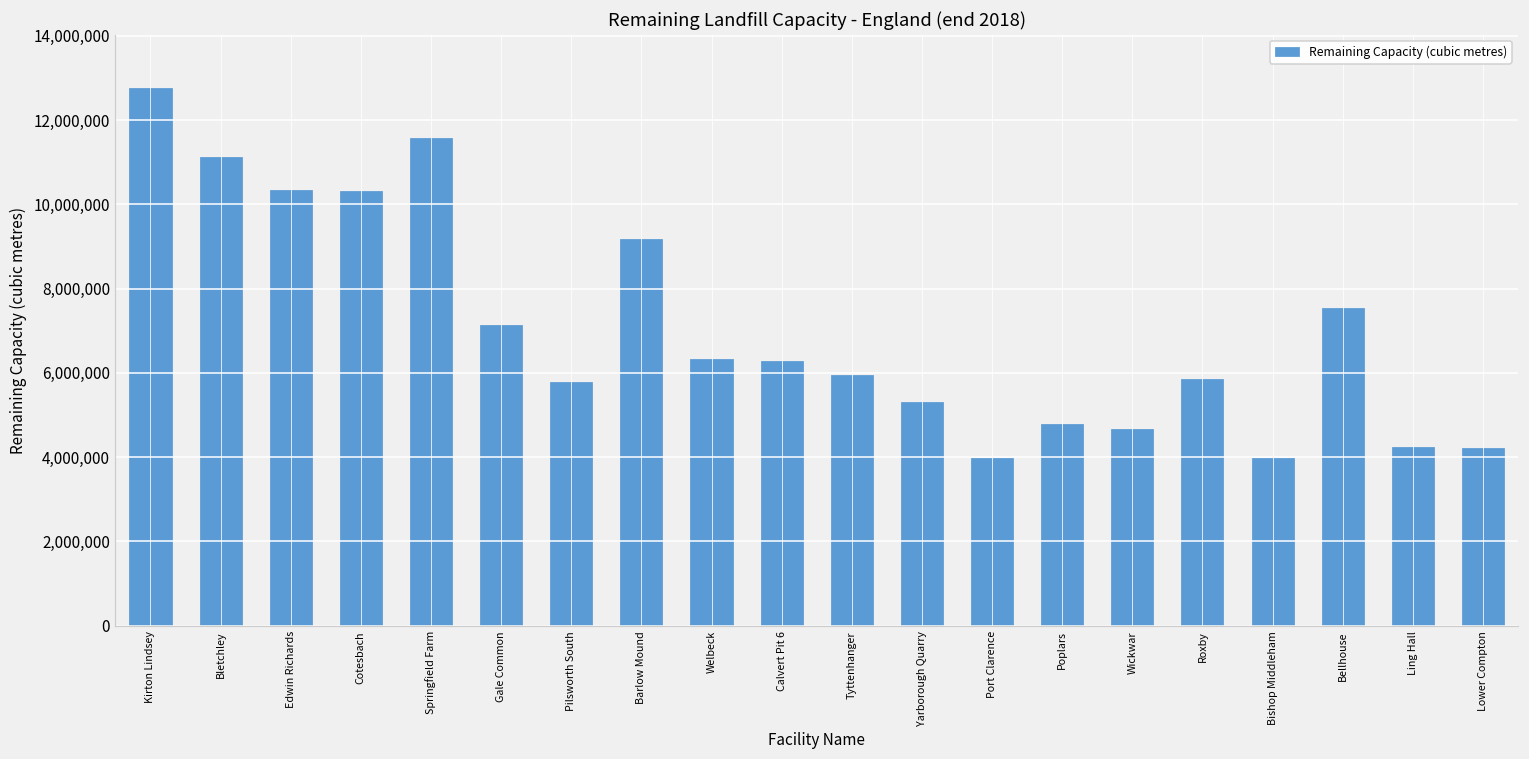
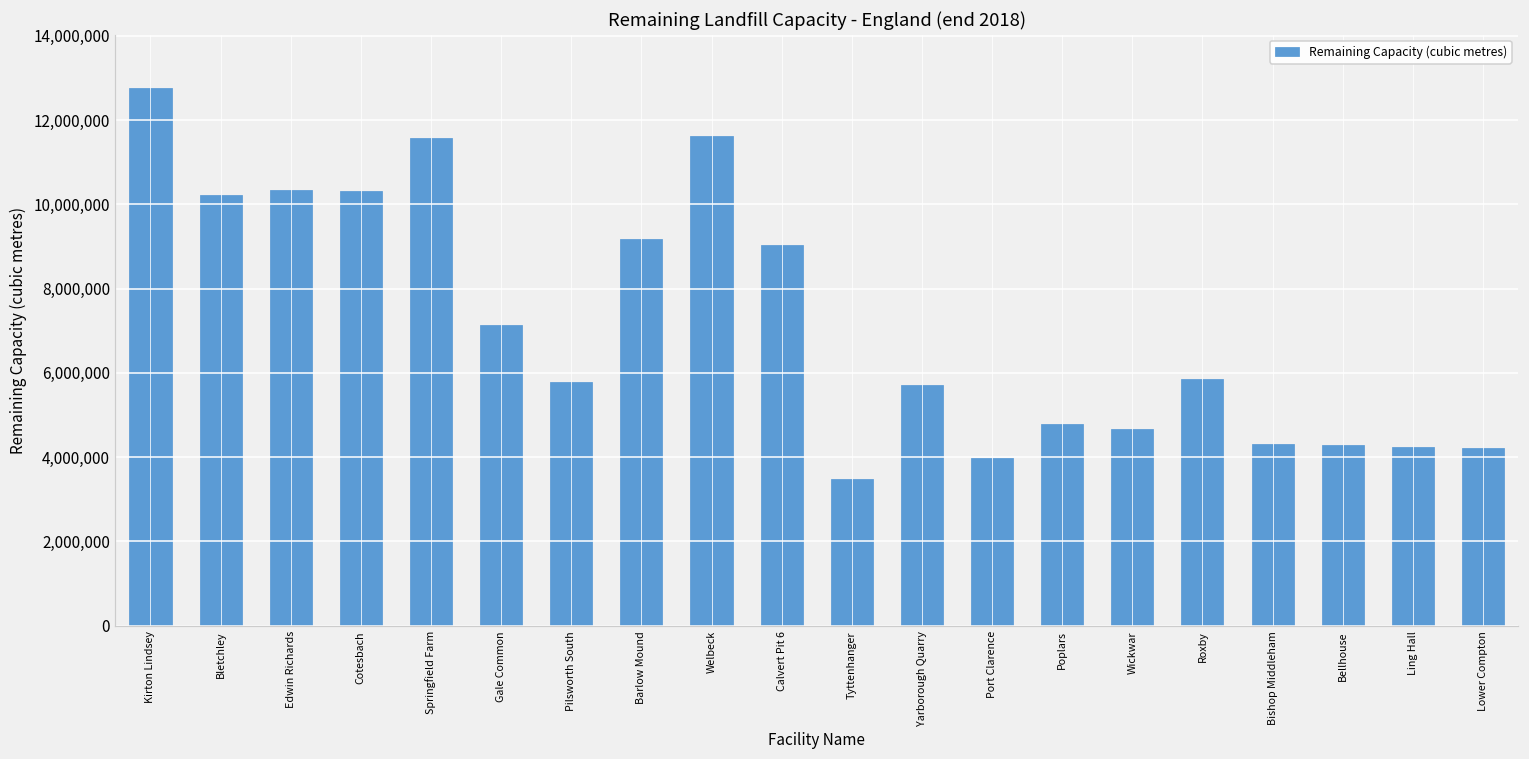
Bletchley: 11,100,000 -> 10,200,000
Welbeck: 6,300,000 -> 11,600,000
Calvert Pit 6: 6,300,000 -> 9,000,000
Tyttenhanger: 6,000,000 -> 3,500,000
Yarborough Quarry: 5,300,000 -> 5,700,000
Bishop Middleham: 4,000,000 -> 4,300,000
Bellhouse: 7,500,000 -> 4,300,000
